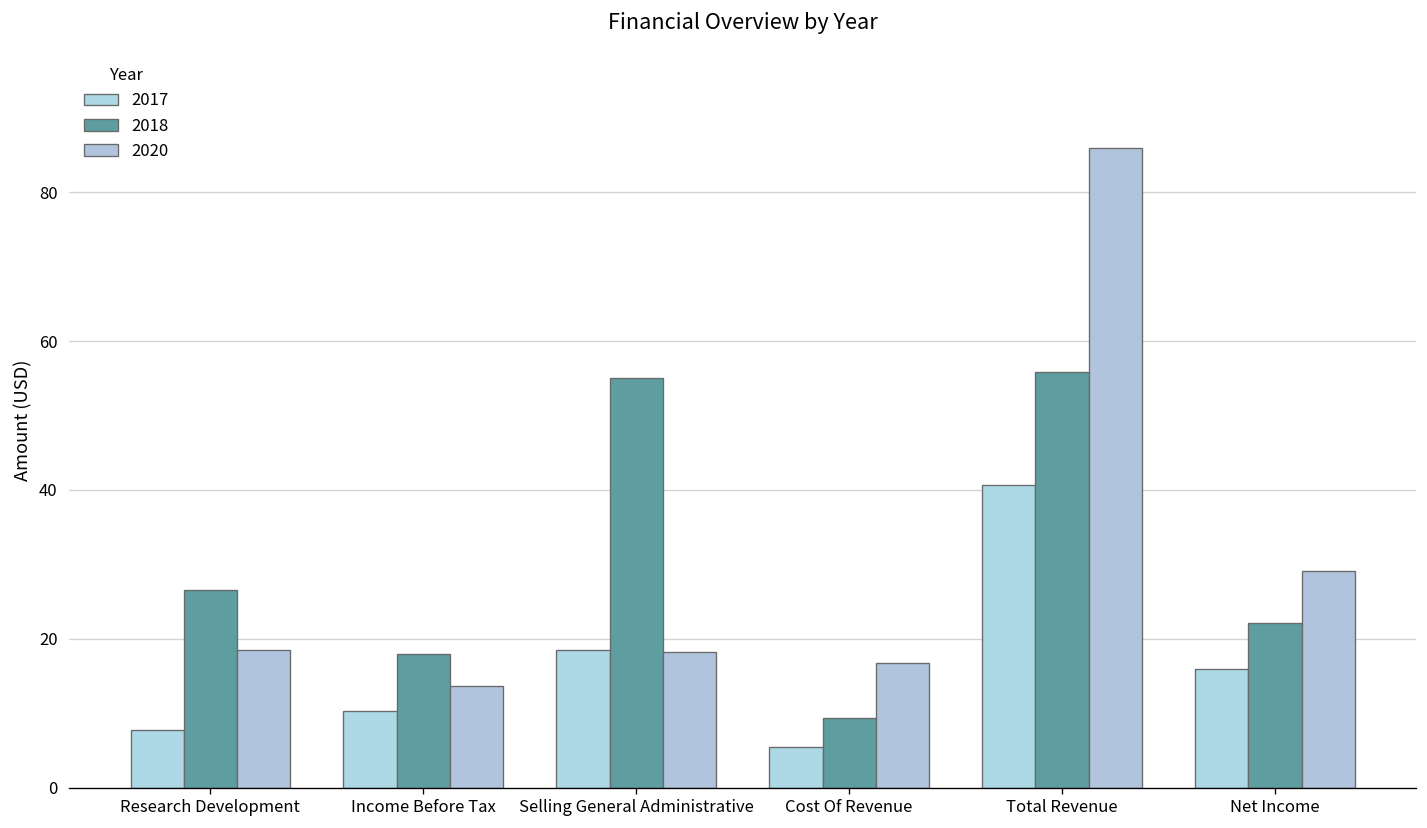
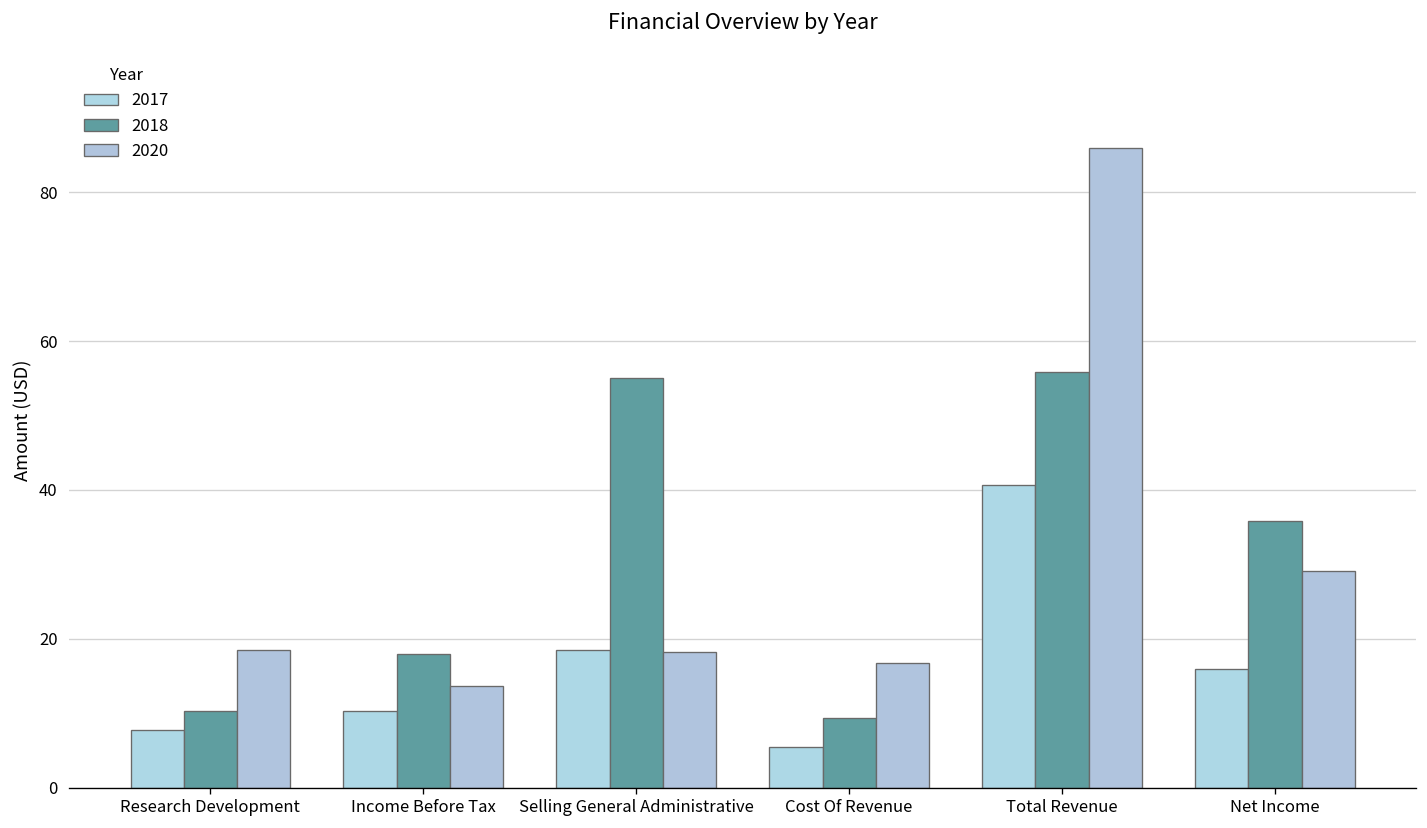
2018, Research Development: 27 -> 10
2018, Net Income: 22 -> 36
